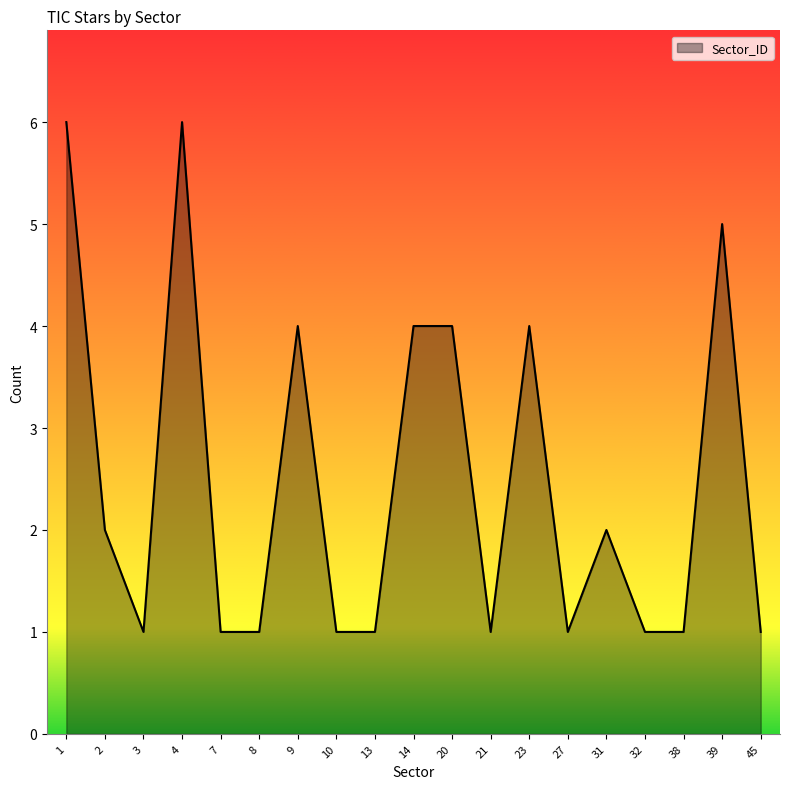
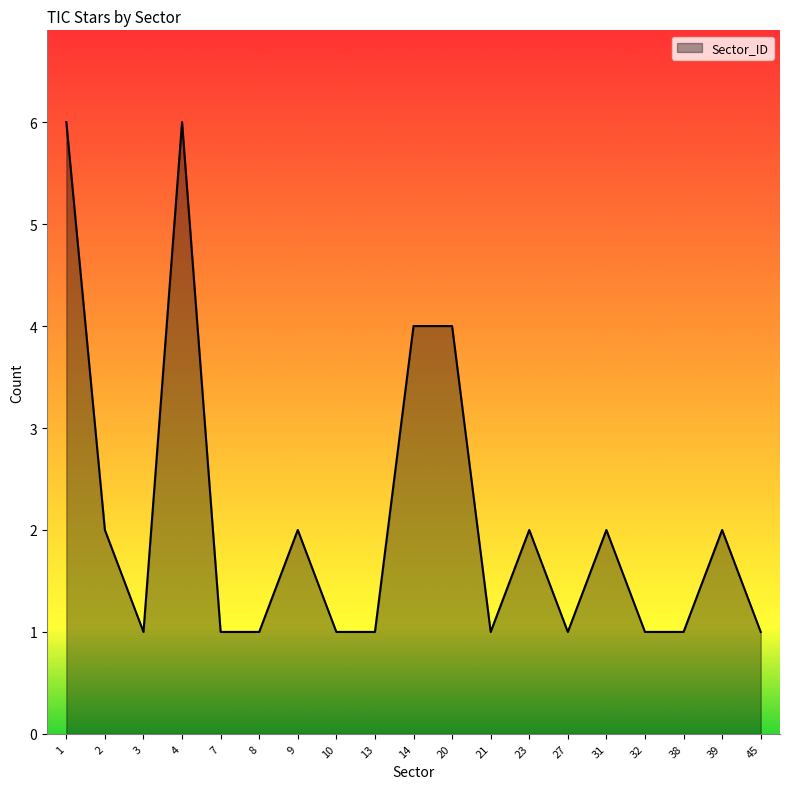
9: 4 -> 2
23: 4 -> 2
39: 5 -> 2
